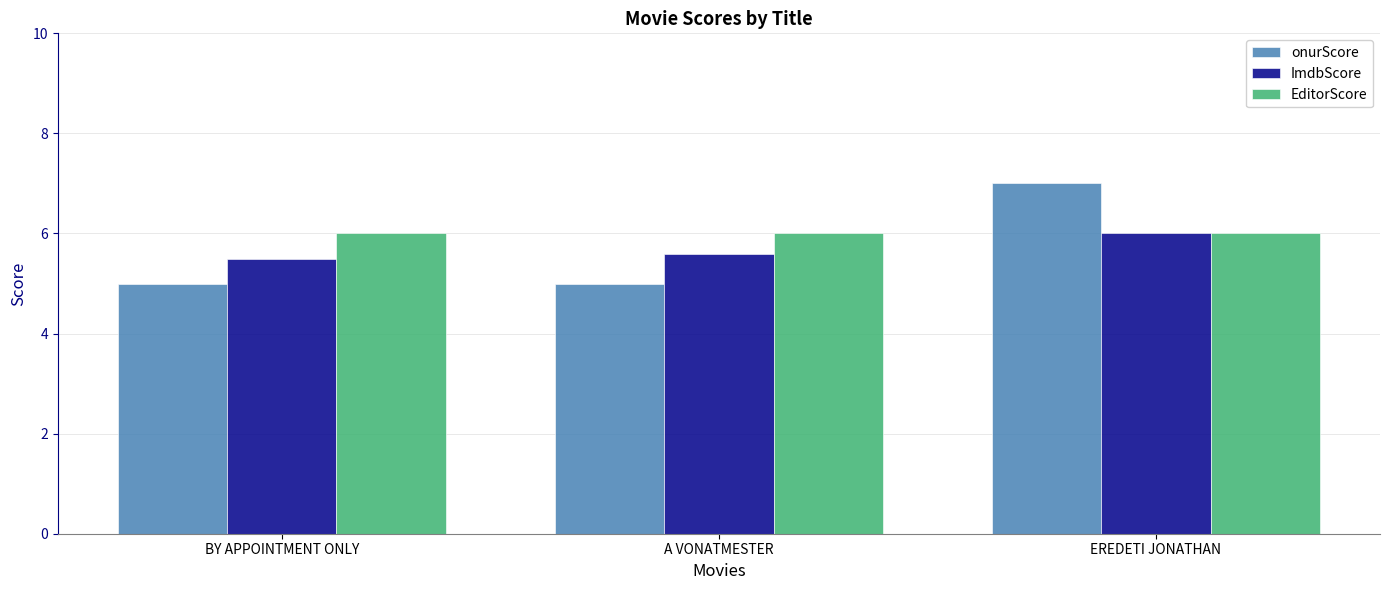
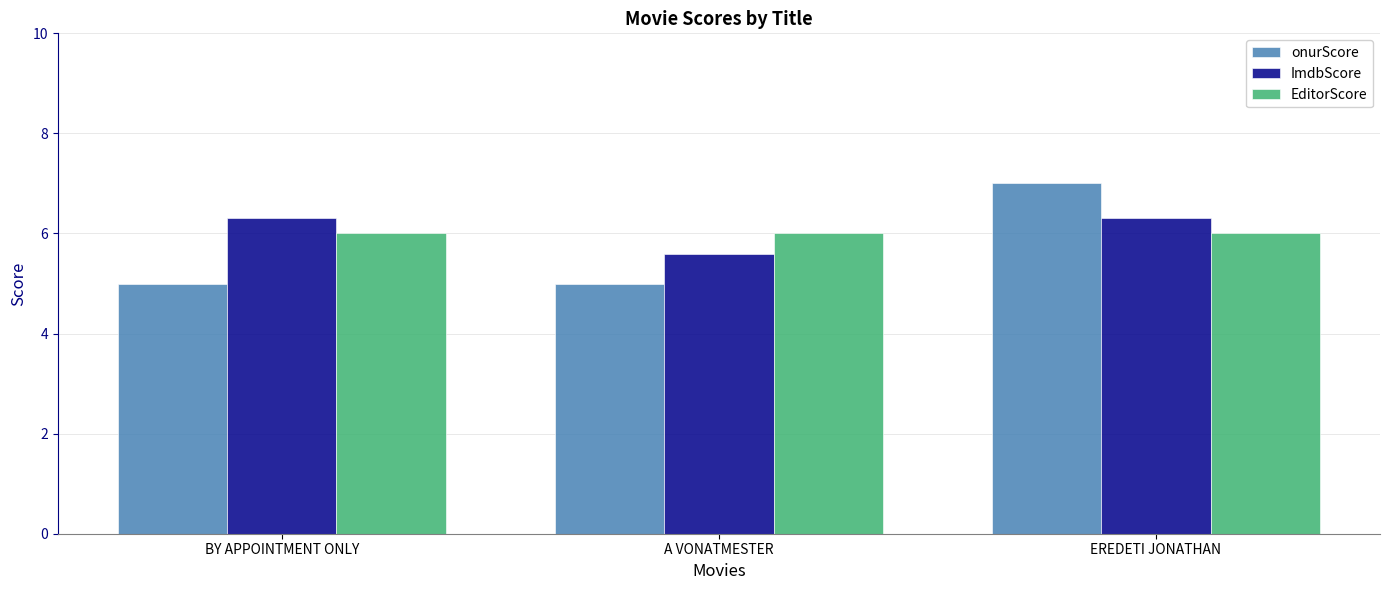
ImdbScore, BY APPOINTMENT ONLY: 5.5 -> 6.3
ImdbScore, EREDETI JONATHAN: 6.0 -> 6.3
